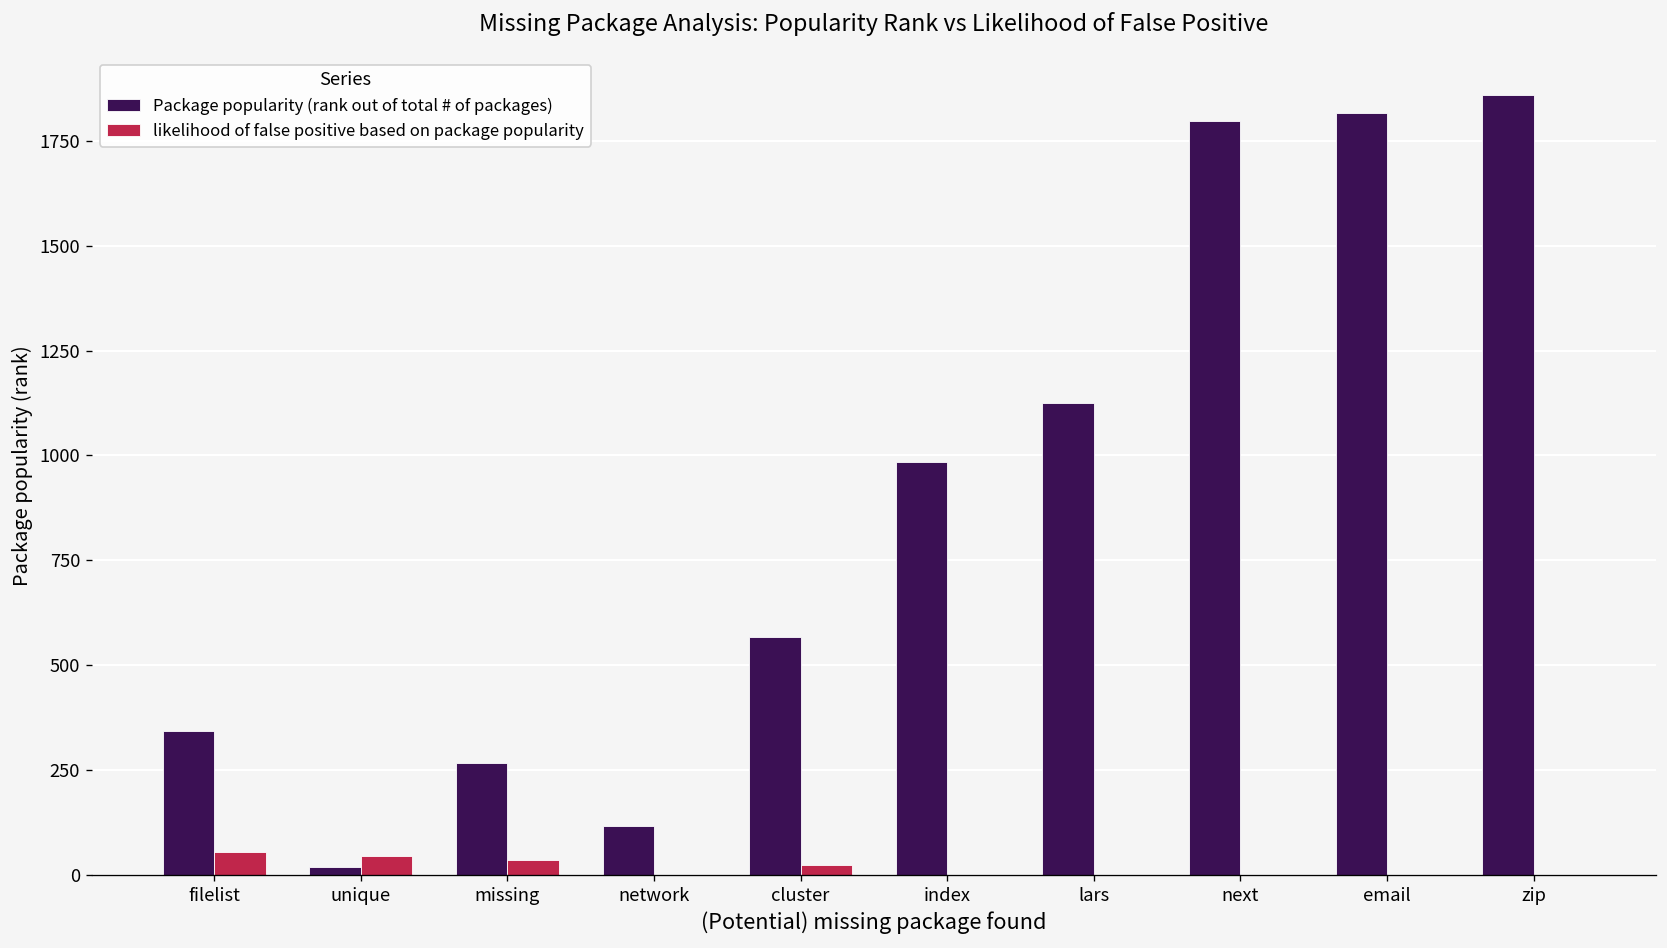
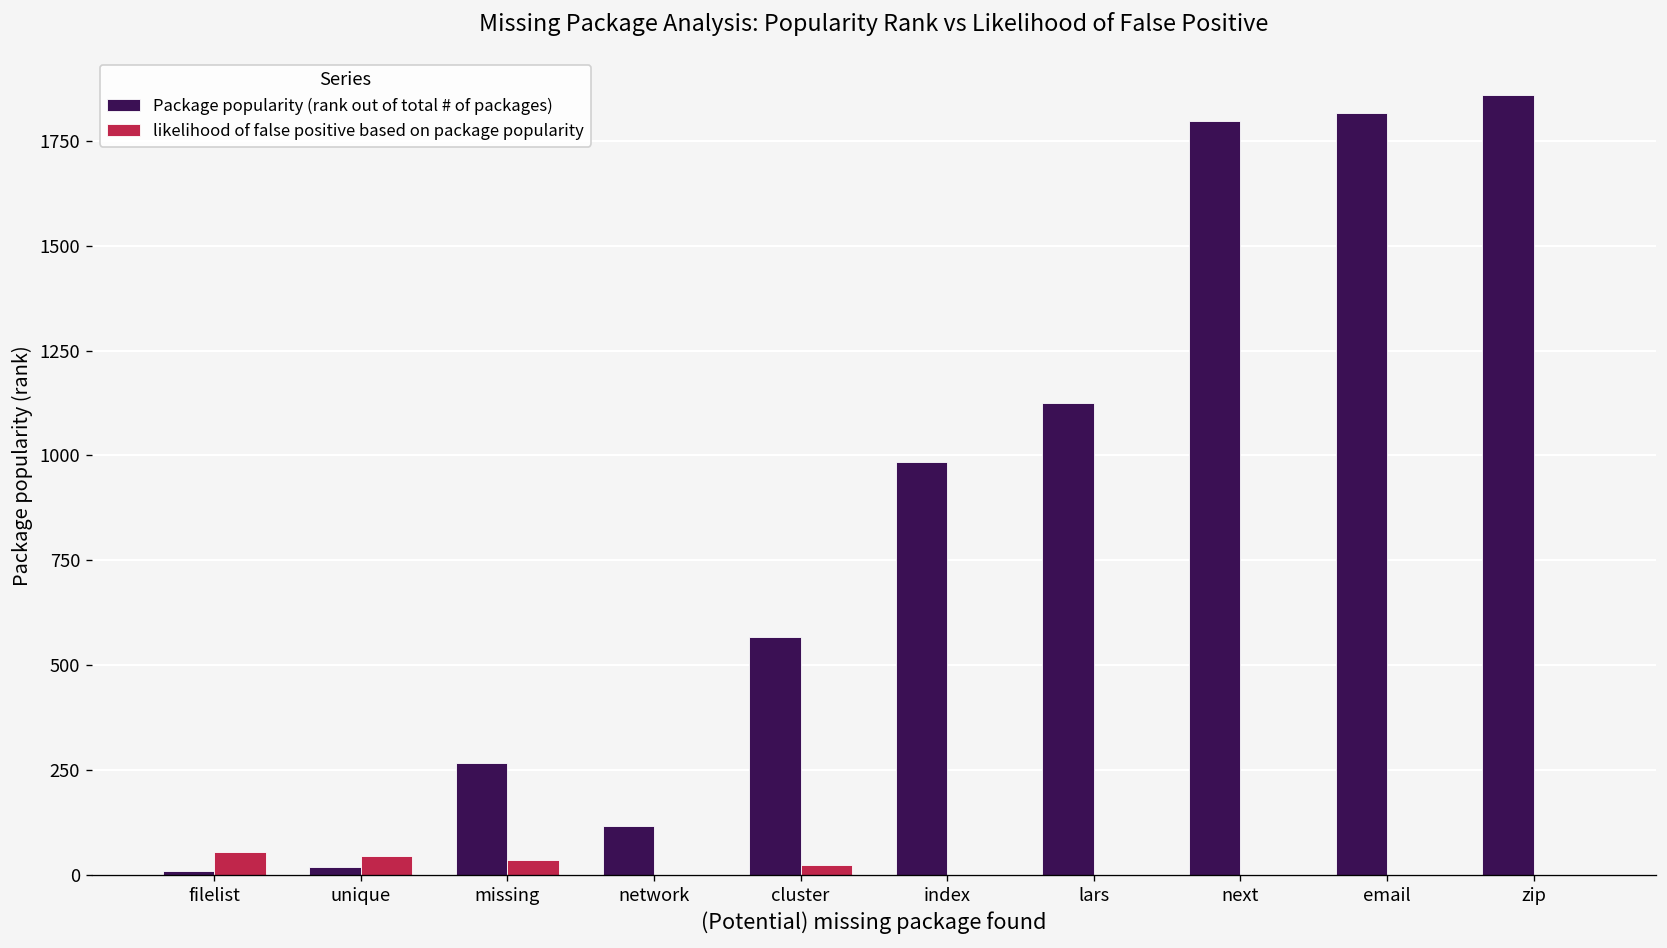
Package popularity (rank out of total # of packages), filelist: 340 -> 10
